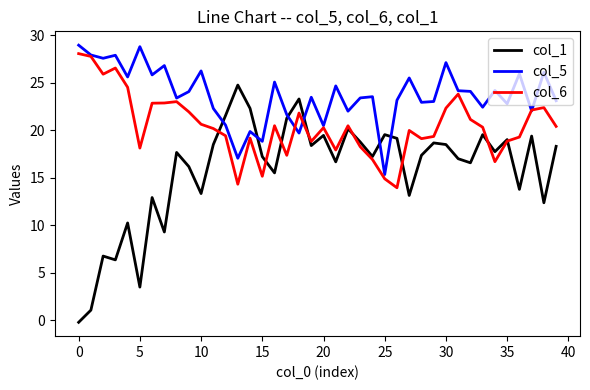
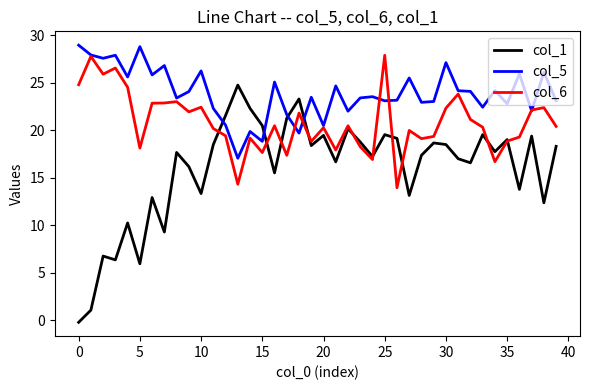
col_6, 0: 28 -> 25
col_1, 5: 4 -> 6
col_6, 10: 21 -> 22
col_1, 15: 17 -> 20
col_6, 15: 15 -> 18
col_5, 25: 15 -> 23
col_6, 25: 15 -> 28
